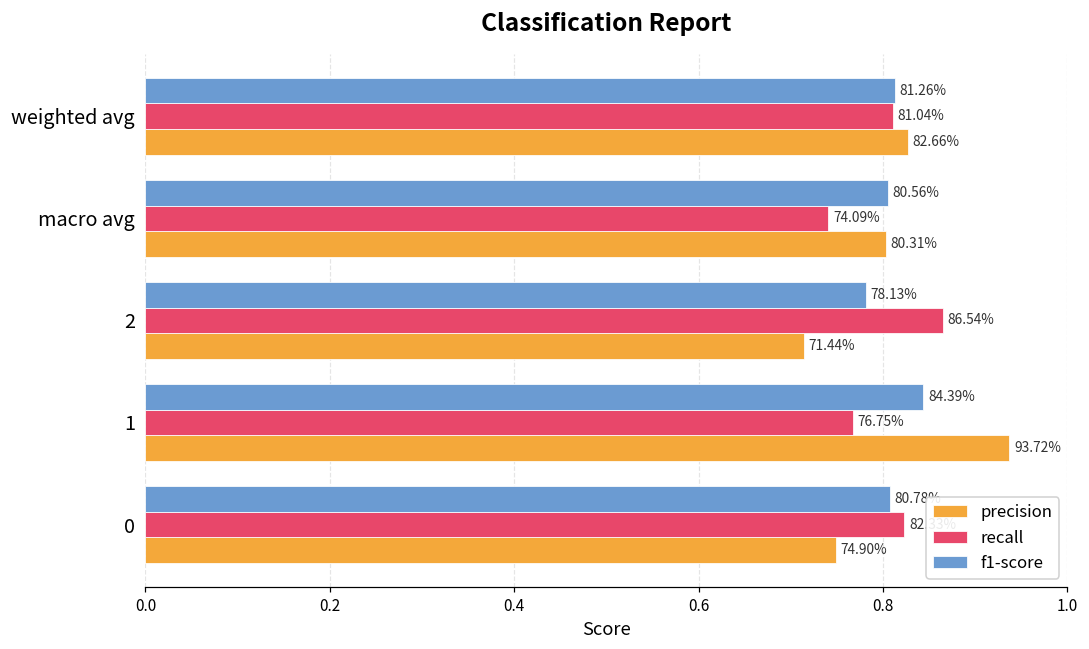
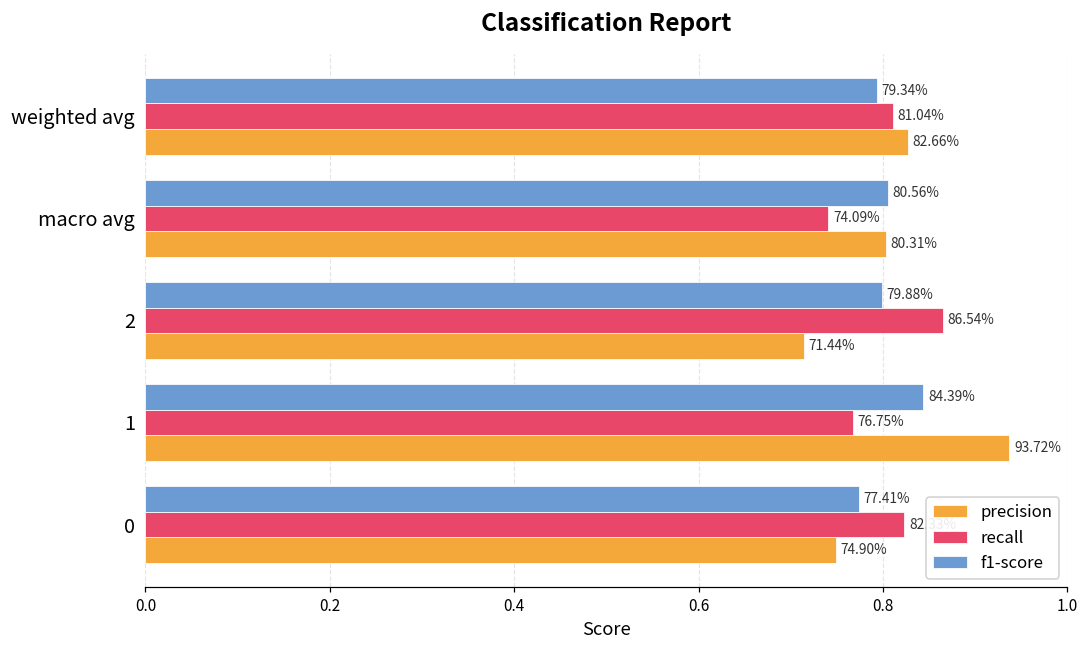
f1-score, weighted avg: 81.26% -> 79.34%
f1-score, 2: 78.13% -> 79.88%
f1-score, 0: 0.81 -> 0.77
